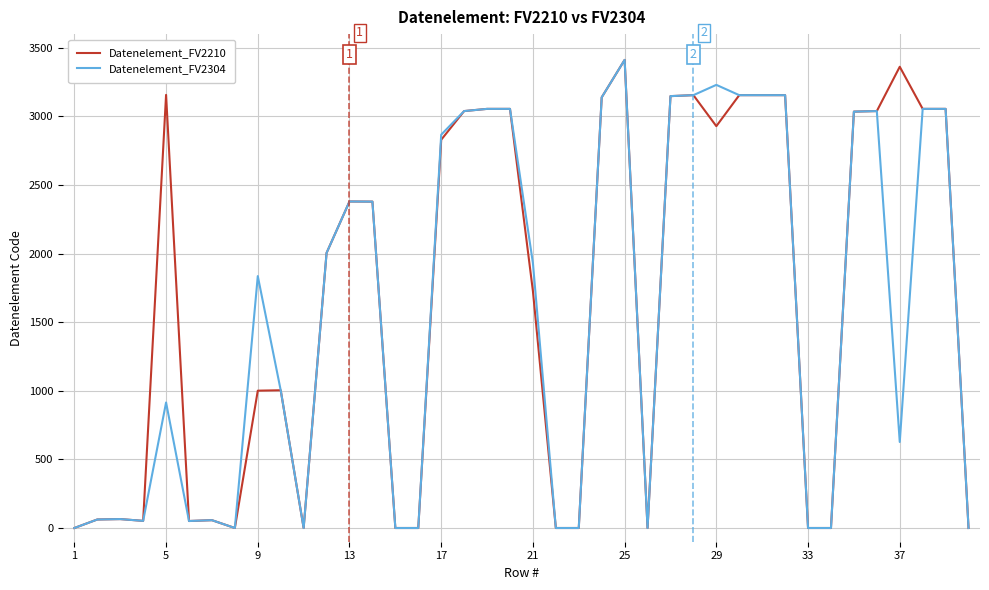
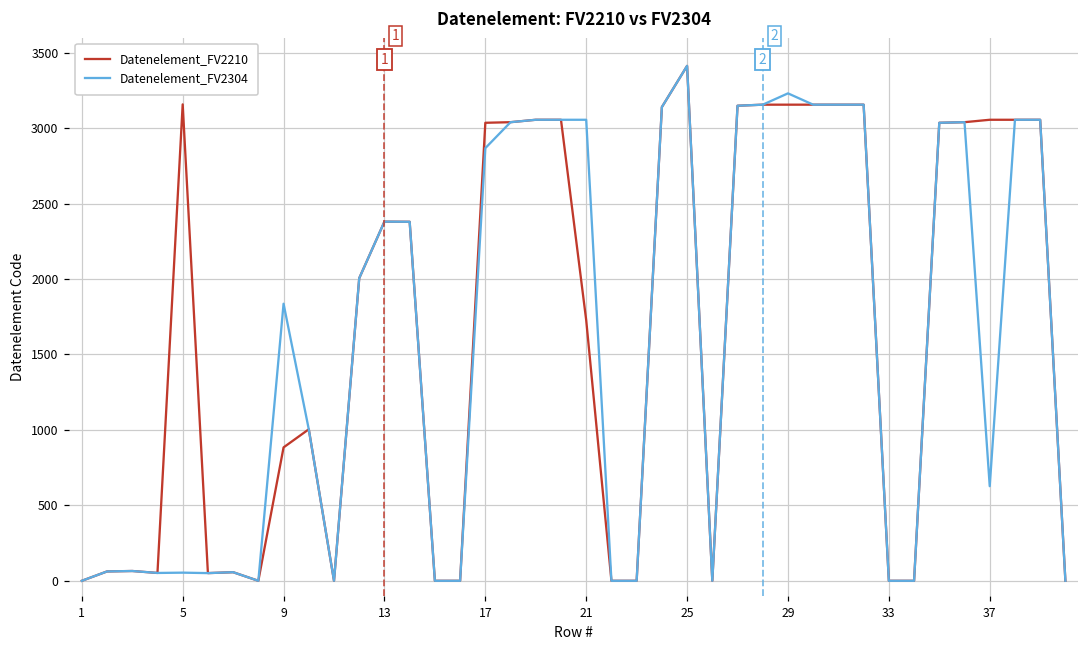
Datenelement_FV2304, 5: 920 -> 50
Datenelement_FV2210, 9: 1000 -> 880
Datenelement_FV2210, 17: 2830 -> 3040
Datenelement_FV2304, 21: 1930 -> 3060
Datenelement_FV2210, 29: 2930 -> 3160
Datenelement_FV2210, 37: 3360 -> 3060
